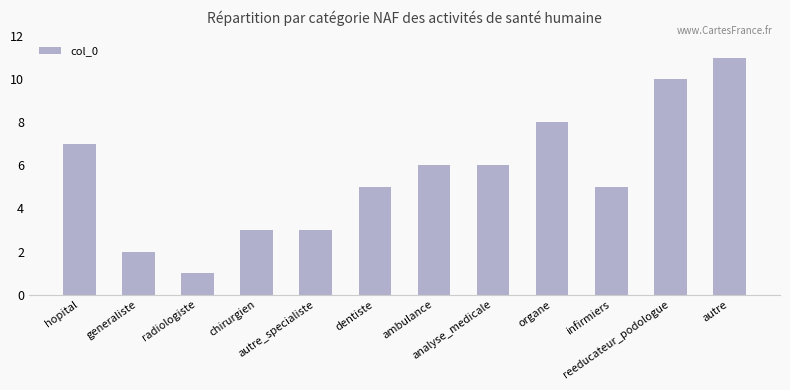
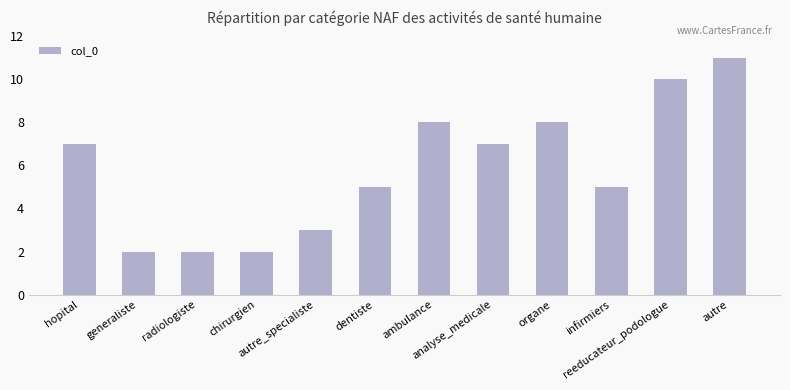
radiologiste: 1 -> 2
chirurgien: 3 -> 2
ambulance: 6 -> 8
analyse_medicale: 6 -> 7
